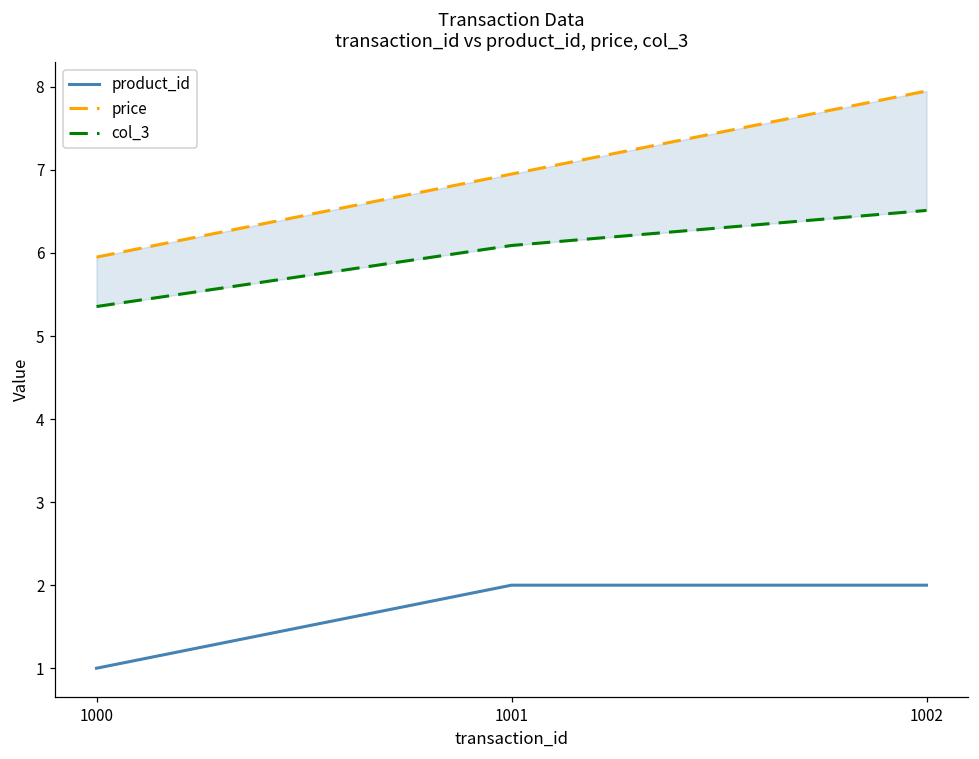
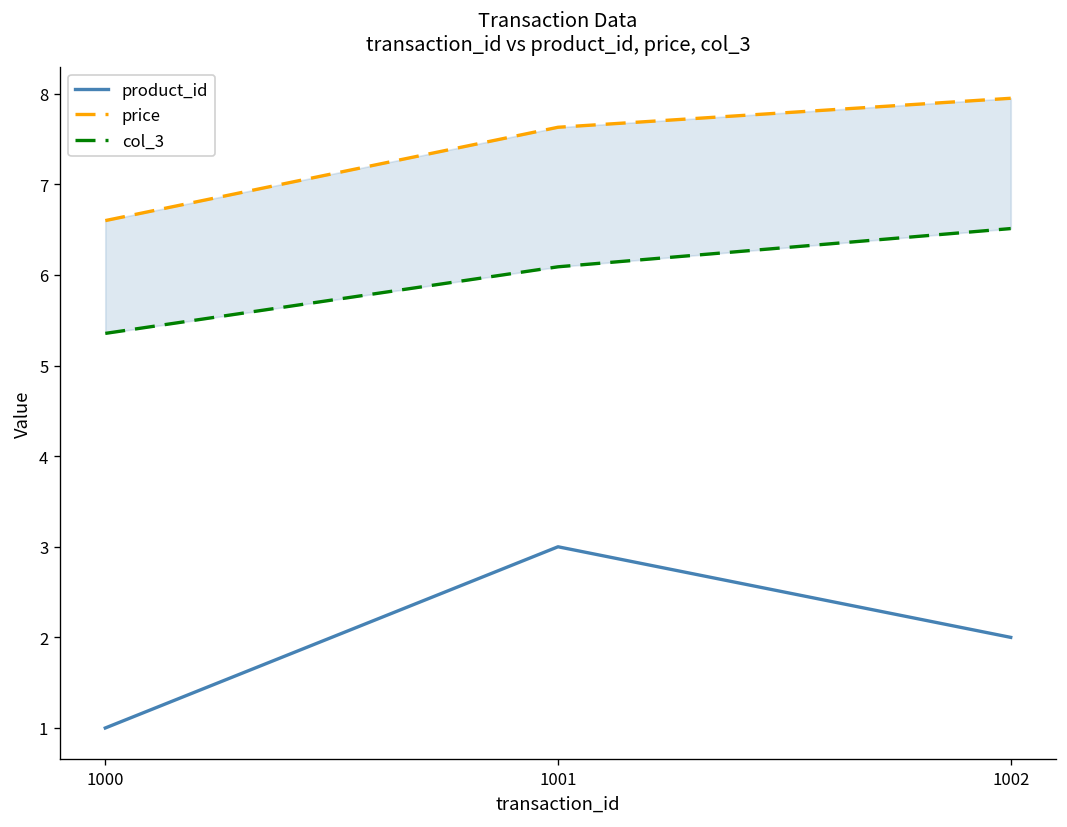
price, 1000: 6.0 -> 6.6
product_id, 1001: 2 -> 3
price, 1001: 7.0 -> 7.6
